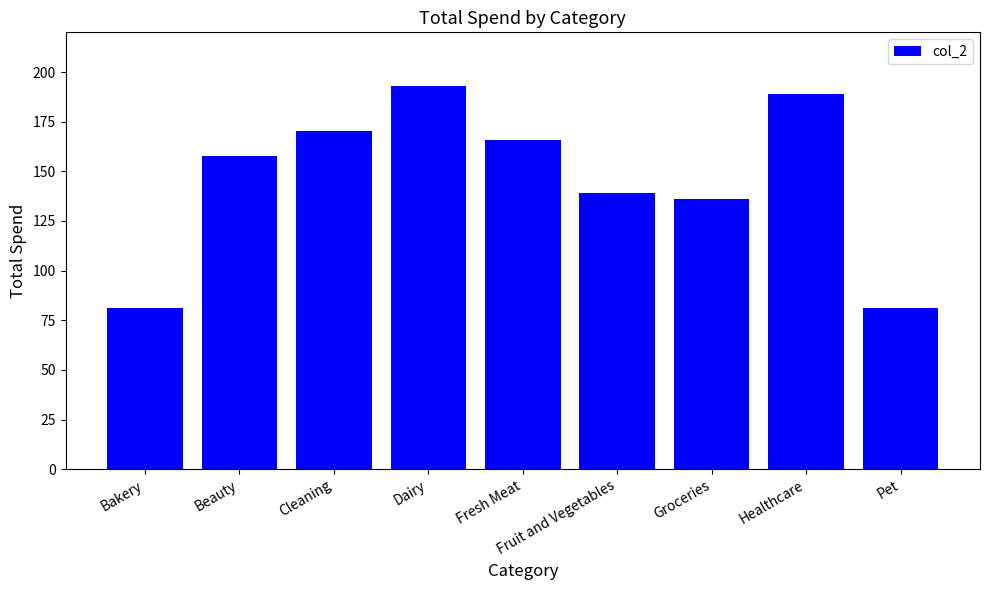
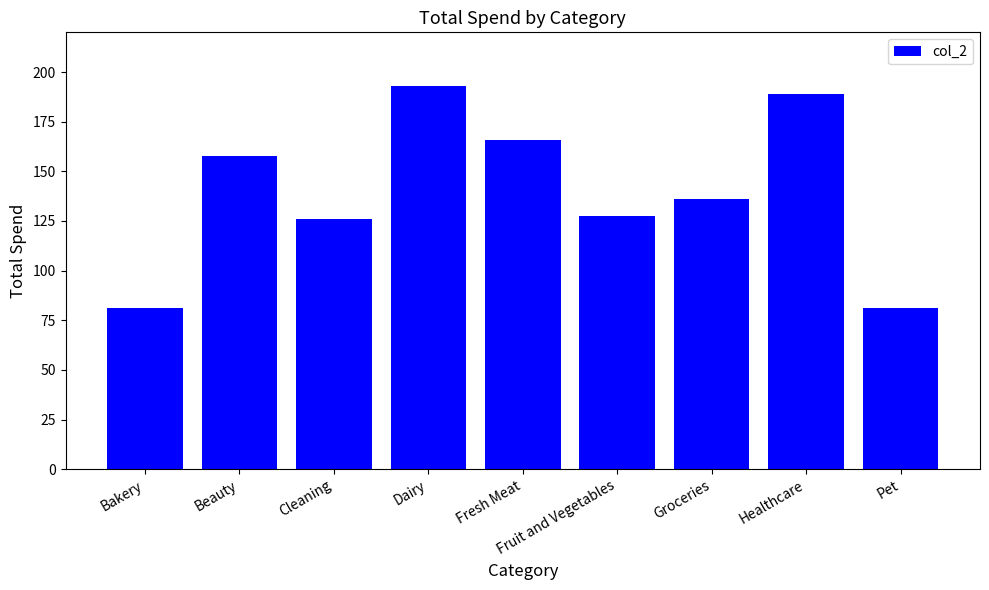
Cleaning: 170 -> 126
Fruit and Vegetables: 139 -> 127
